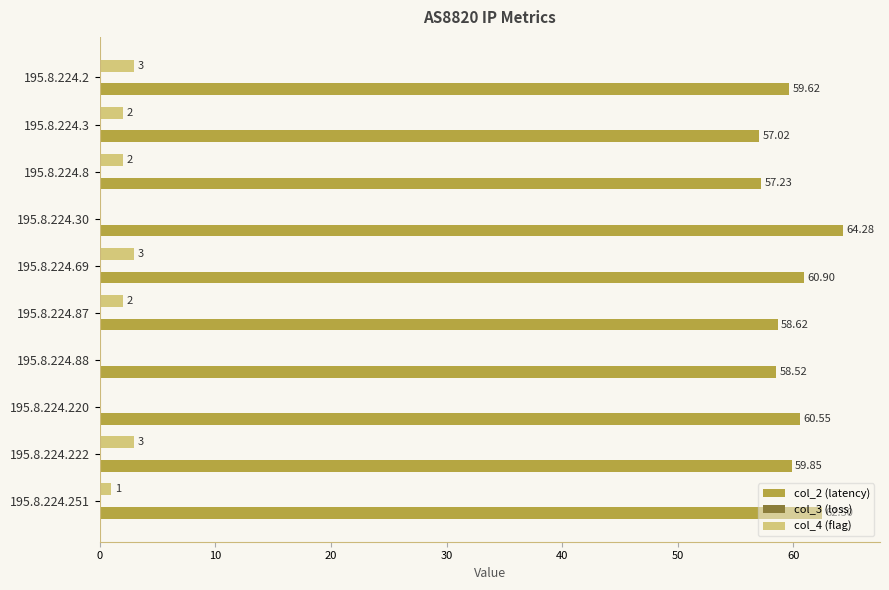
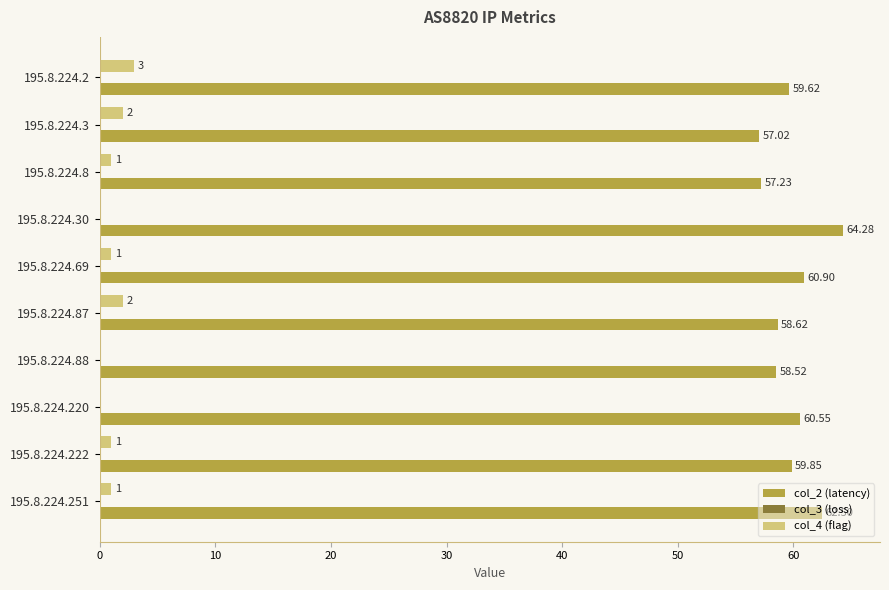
col_4 (flag), 195.8.224.8: 2 -> 1
col_4 (flag), 195.8.224.69: 3 -> 1
col_4 (flag), 195.8.224.222: 3 -> 1
